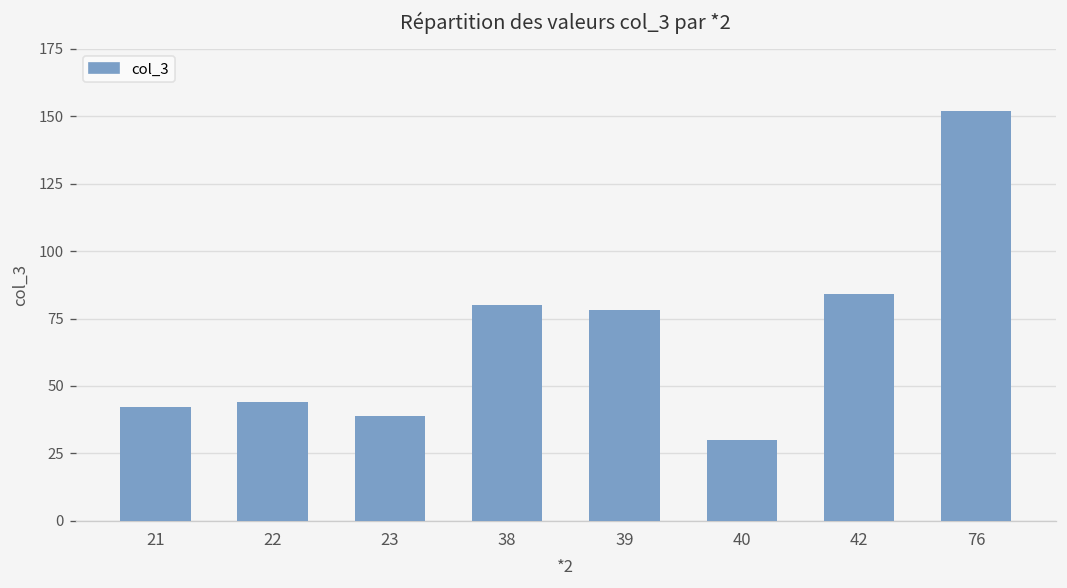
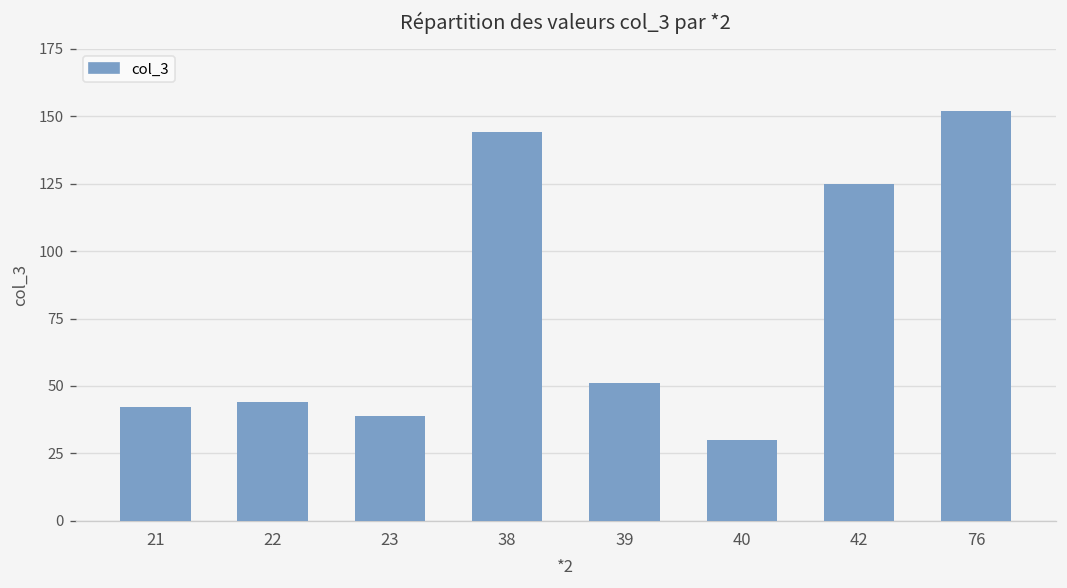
38: 80 -> 144
39: 78 -> 51
42: 84 -> 125
